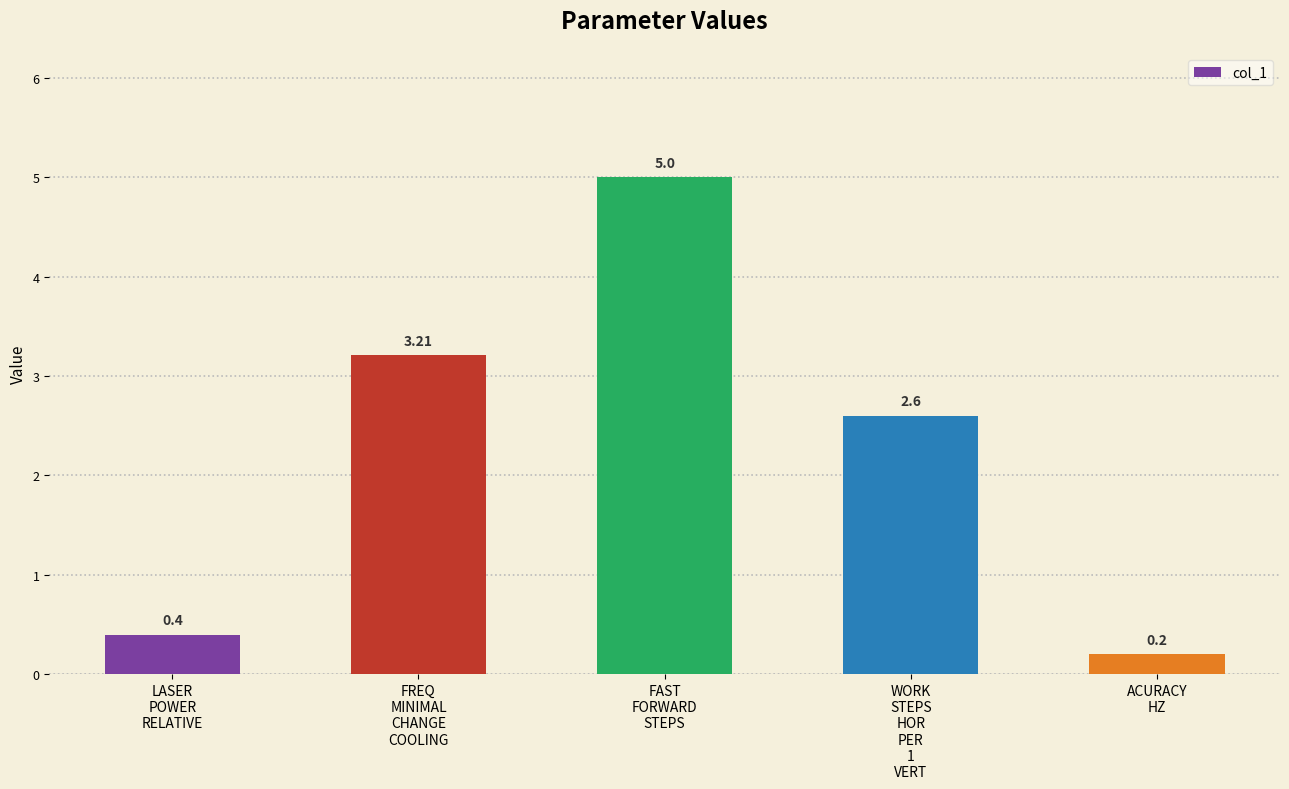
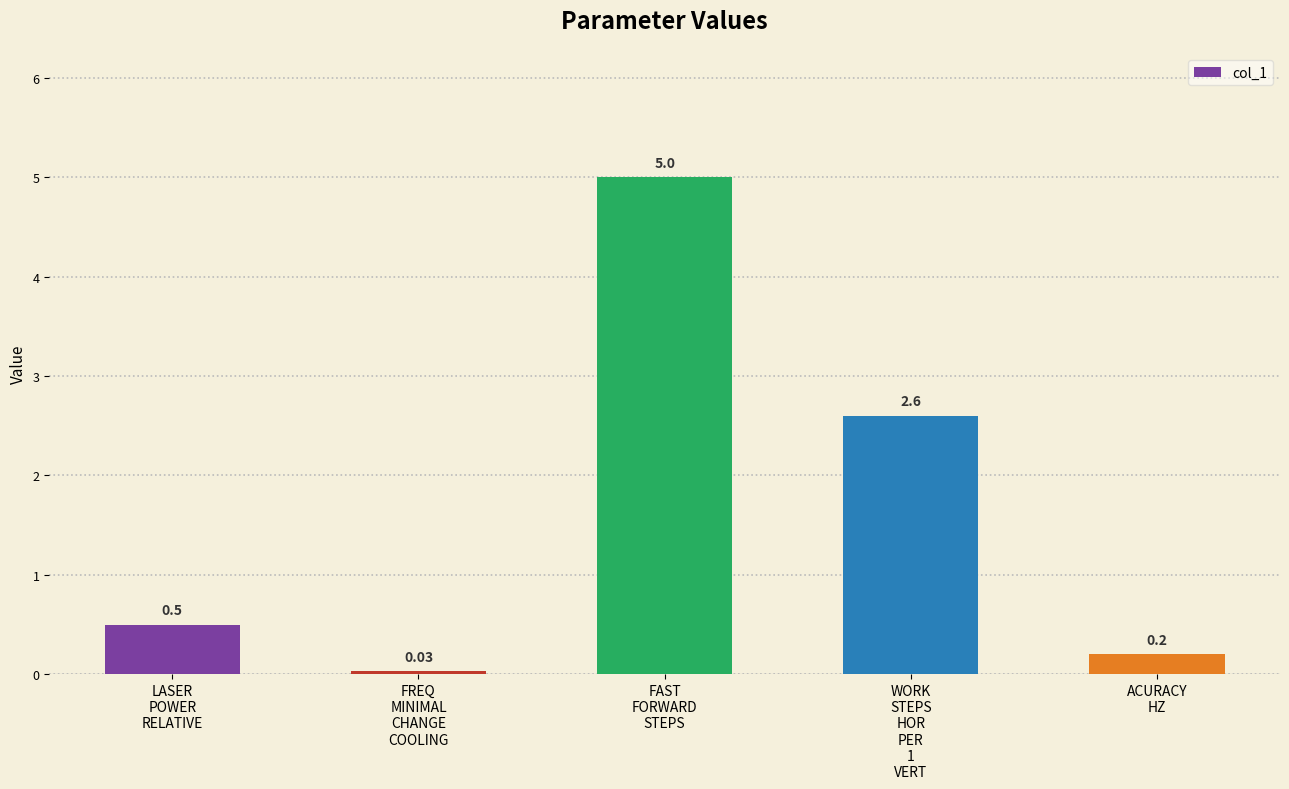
LASER POWER RELATIVE: 0.4 -> 0.5
FREQ MINIMAL CHANGE COOLING: 3.21 -> 0.03
